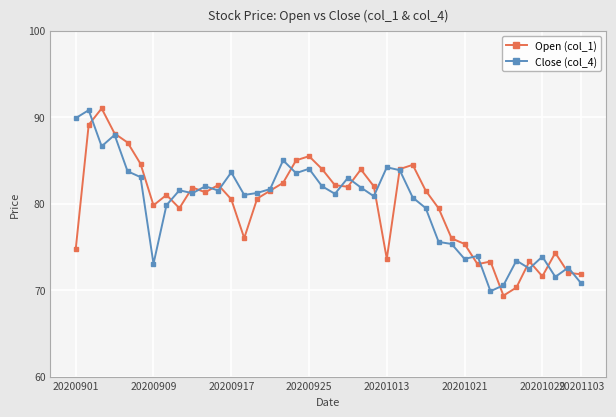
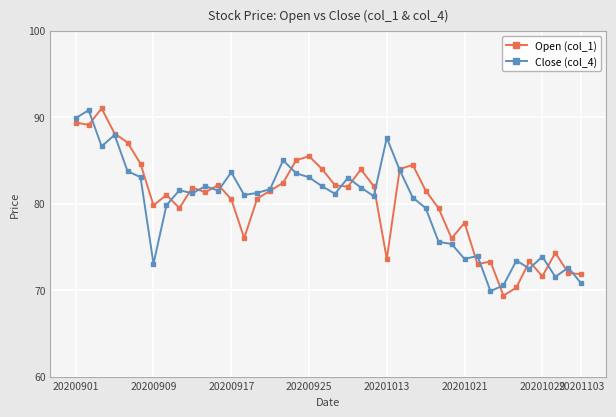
Open (col_1), 20200901: 75 -> 89
Close (col_4), 20200925: 84 -> 83
Close (col_4), 20201013: 84 -> 88
Open (col_1), 20201021: 75 -> 78
